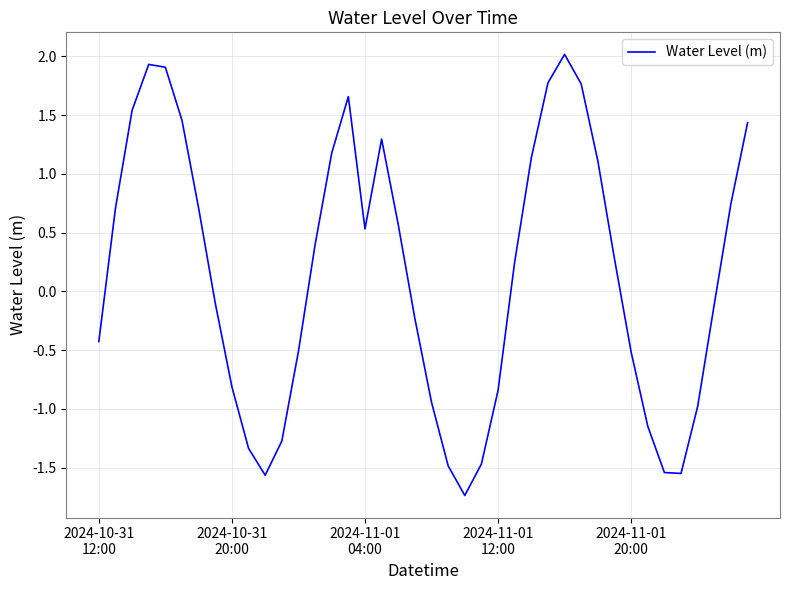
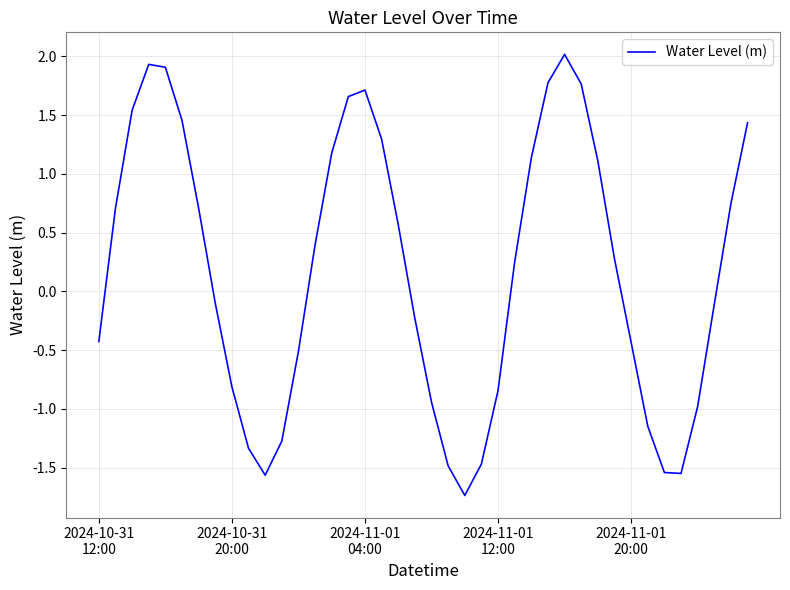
2024-11-01 04:00: 0.53 -> 1.71
2024-11-01 20:00: -0.52 -> -0.43
